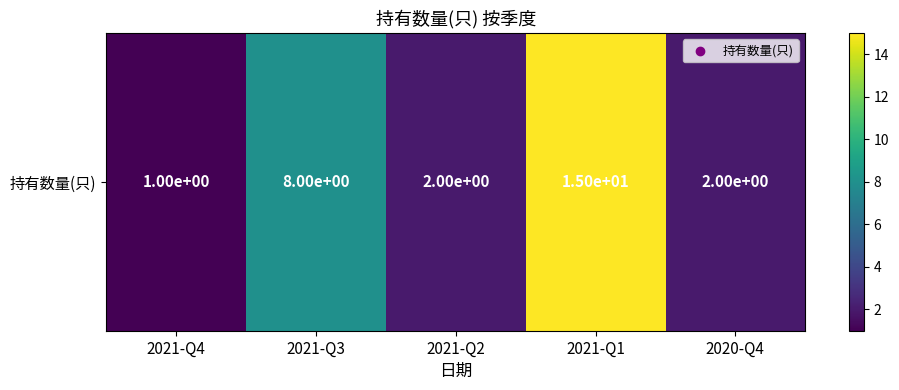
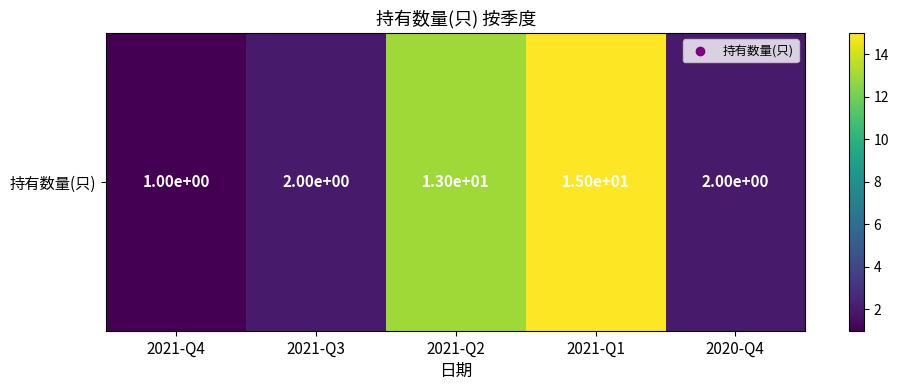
持有数量(只), 2021-Q3: 8.00e+00 -> 2.00e+00
持有数量(只), 2021-Q2: 2.00e+00 -> 1.30e+01
